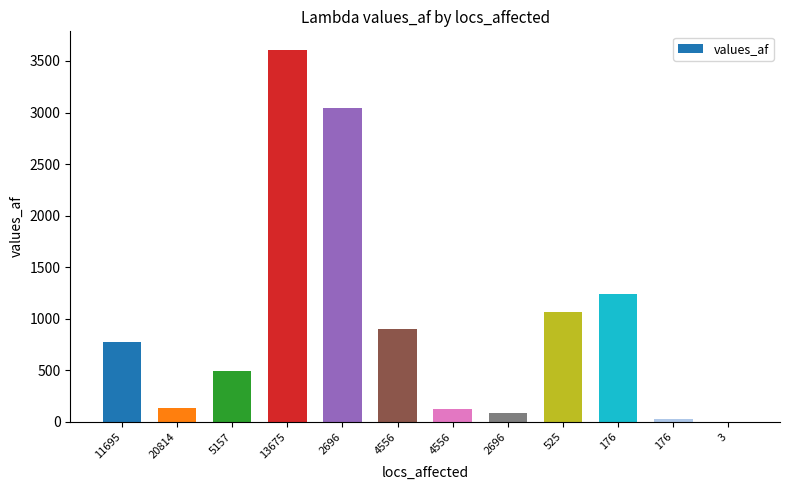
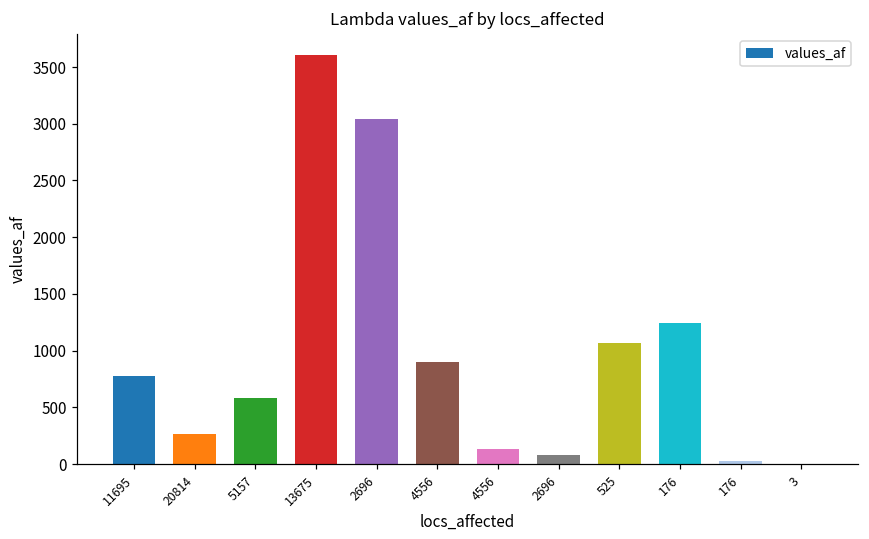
20814: 140 -> 270
5157: 490 -> 580
